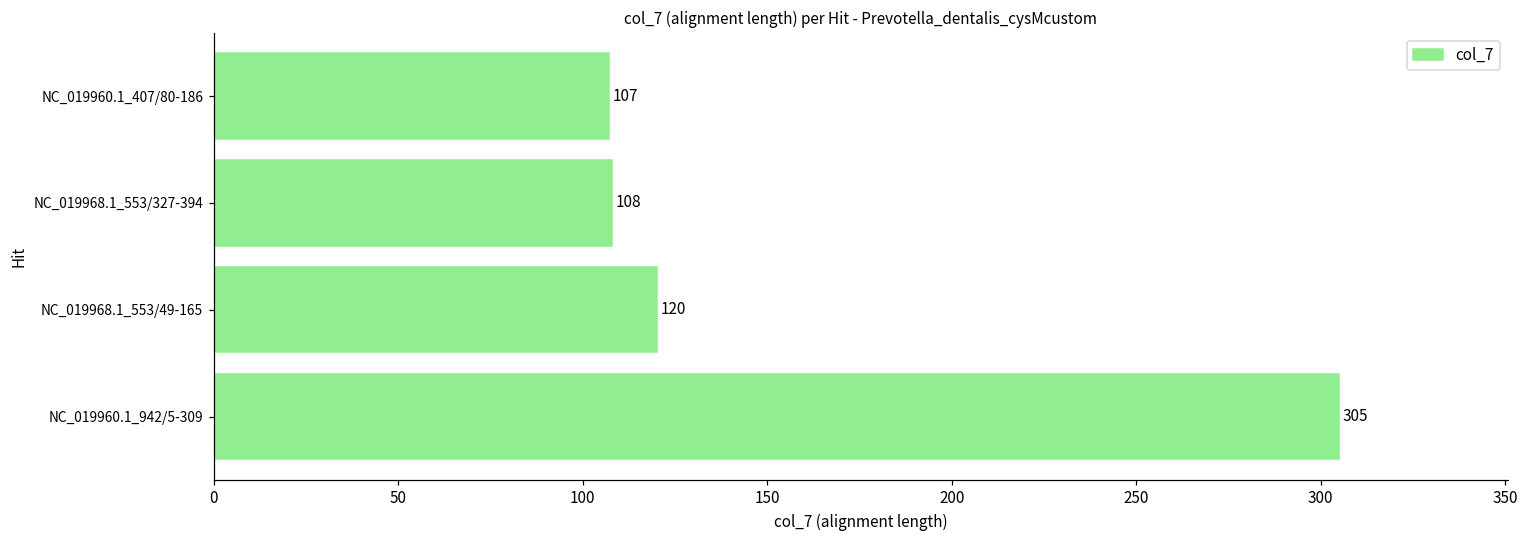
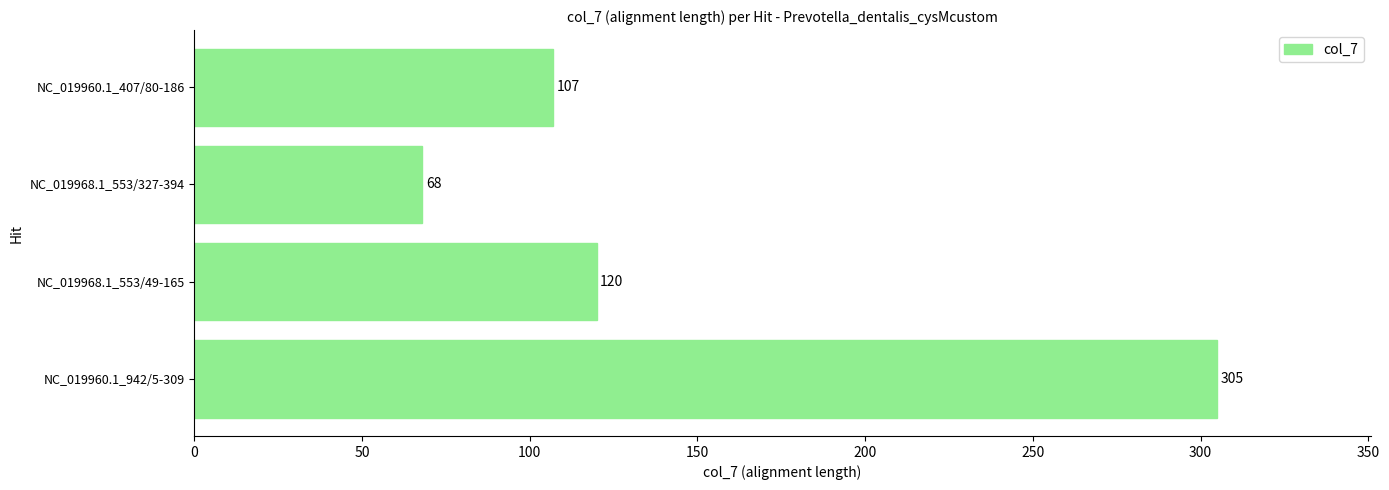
NC_019968.1_553/327-394: 108 -> 68
